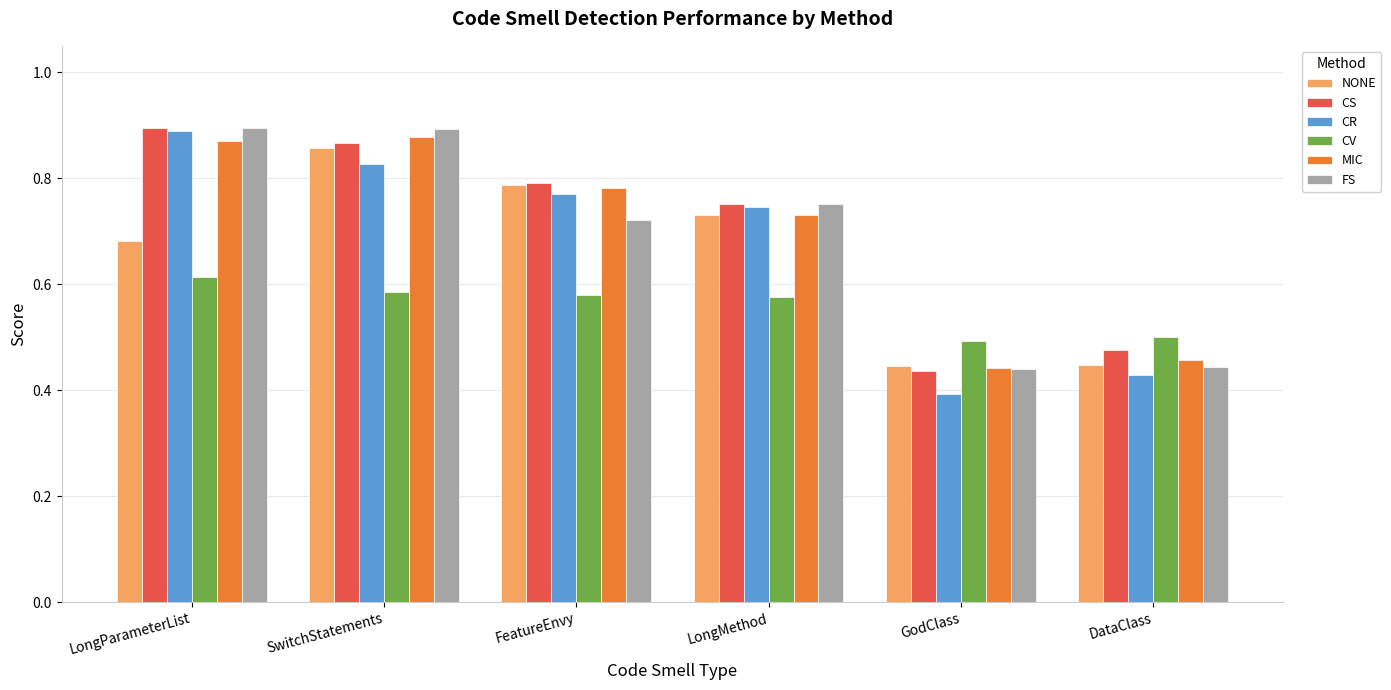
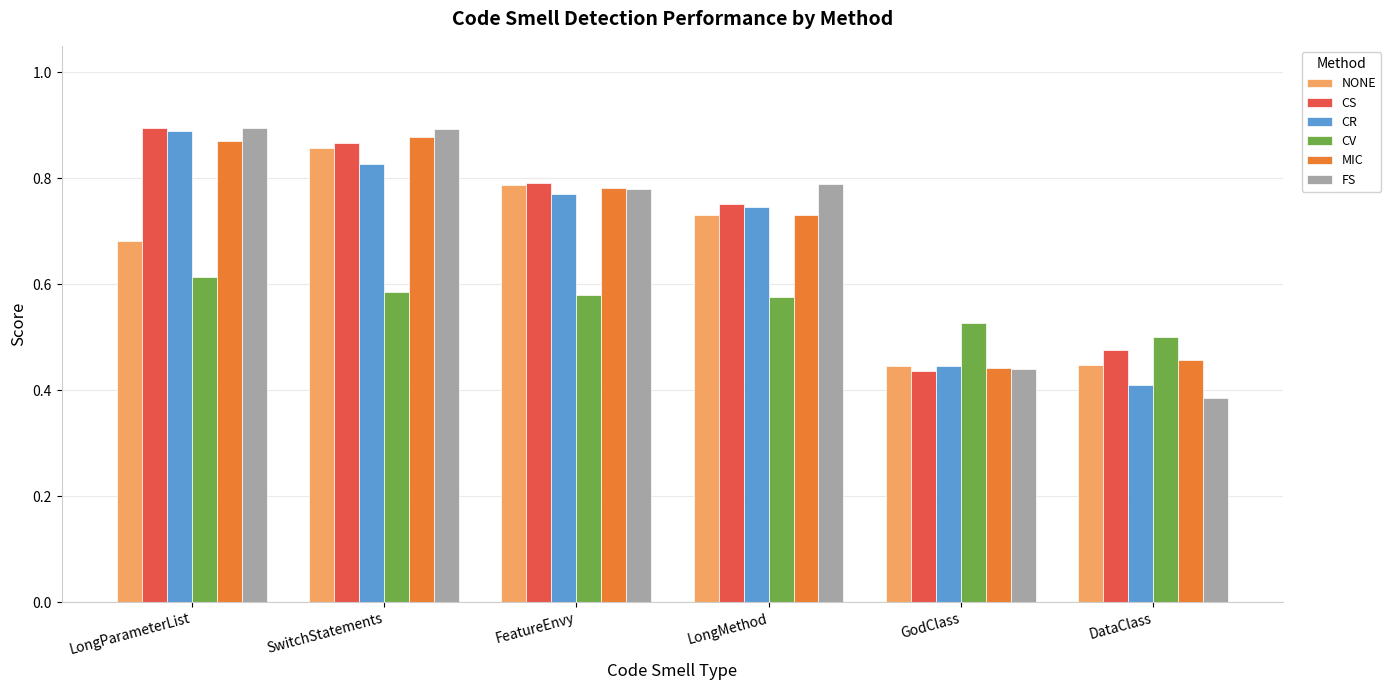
FS, FeatureEnvy: 0.72 -> 0.78
FS, LongMethod: 0.75 -> 0.79
CR, GodClass: 0.39 -> 0.44
CV, GodClass: 0.49 -> 0.53
CR, DataClass: 0.43 -> 0.41
FS, DataClass: 0.44 -> 0.39
